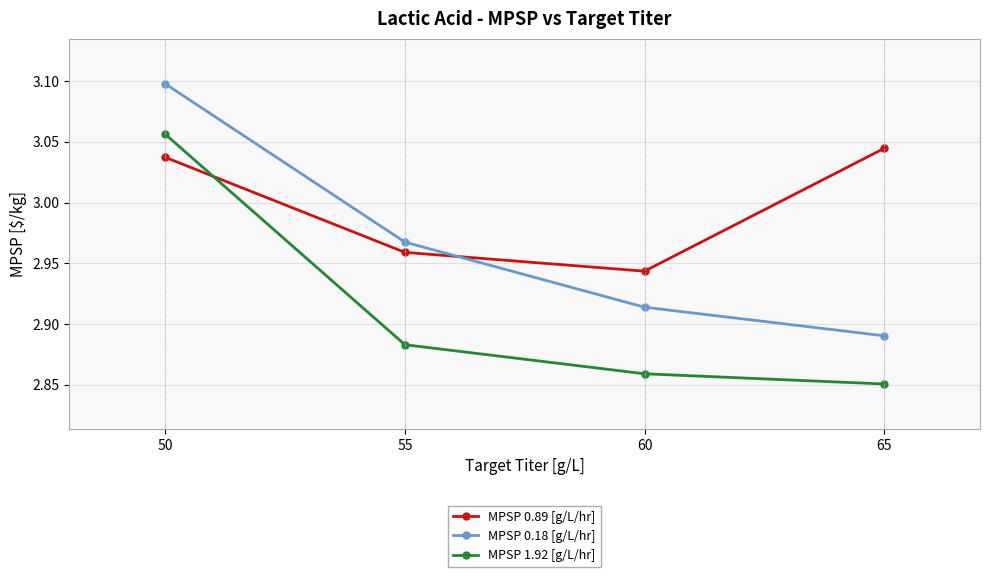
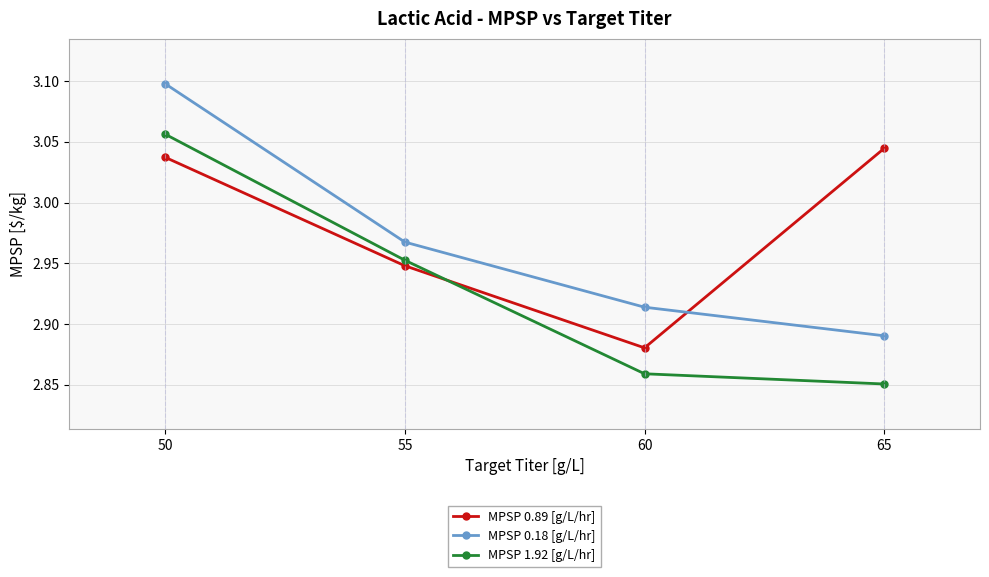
MPSP 0.89 [g/L/hr], 55: 2.959 -> 2.948
MPSP 1.92 [g/L/hr], 55: 2.883 -> 2.953
MPSP 0.89 [g/L/hr], 60: 2.944 -> 2.880
